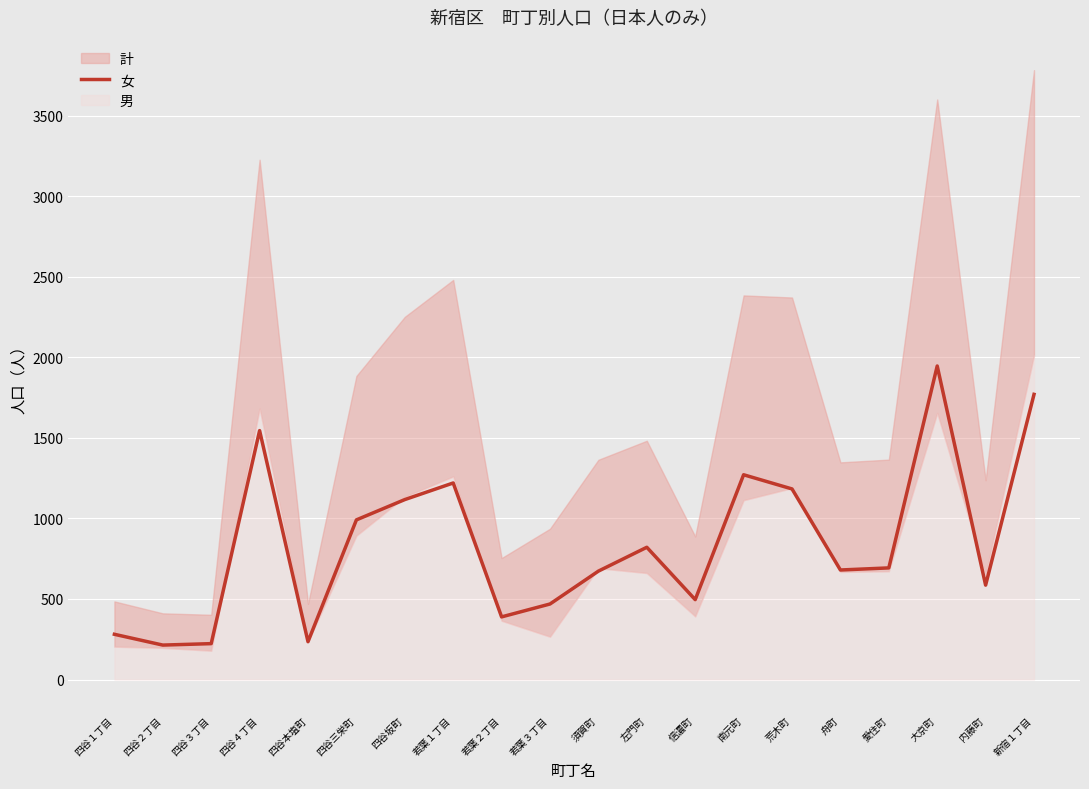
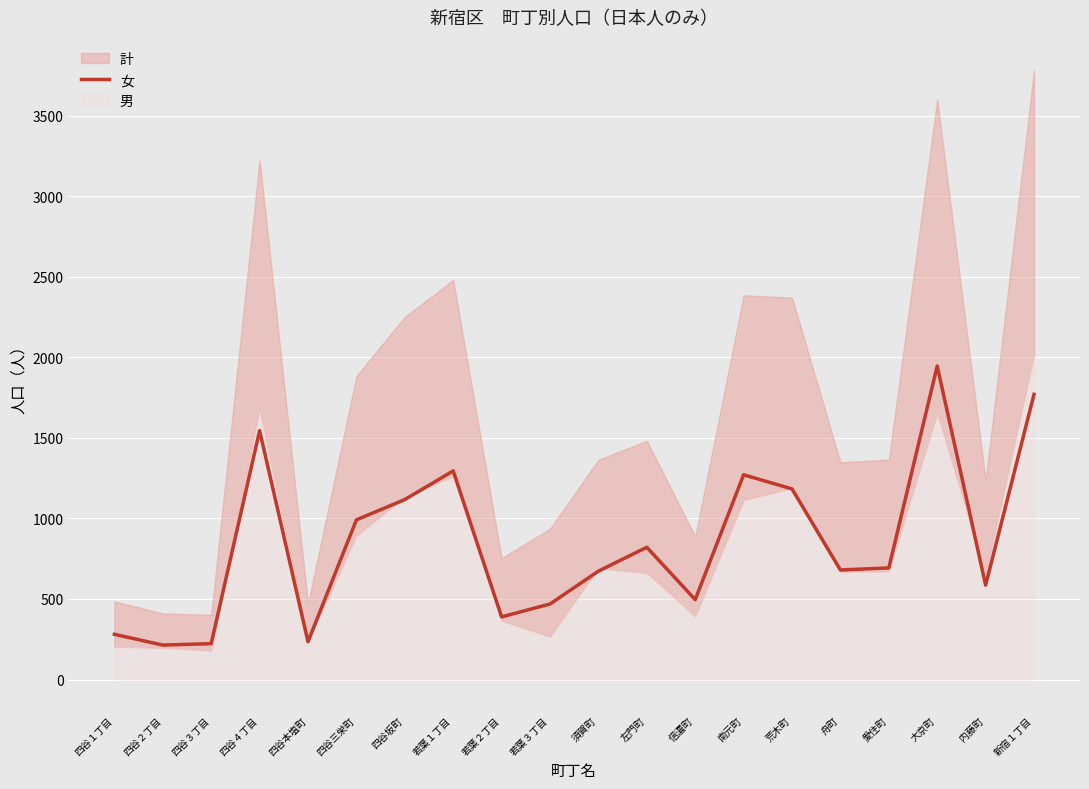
女, 若葉１丁目: 1220 -> 1300
